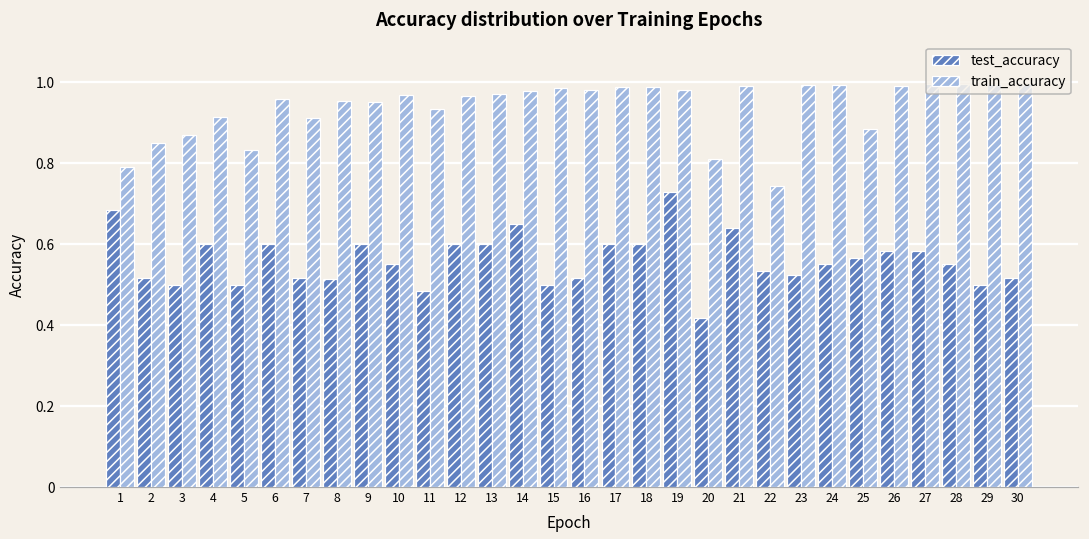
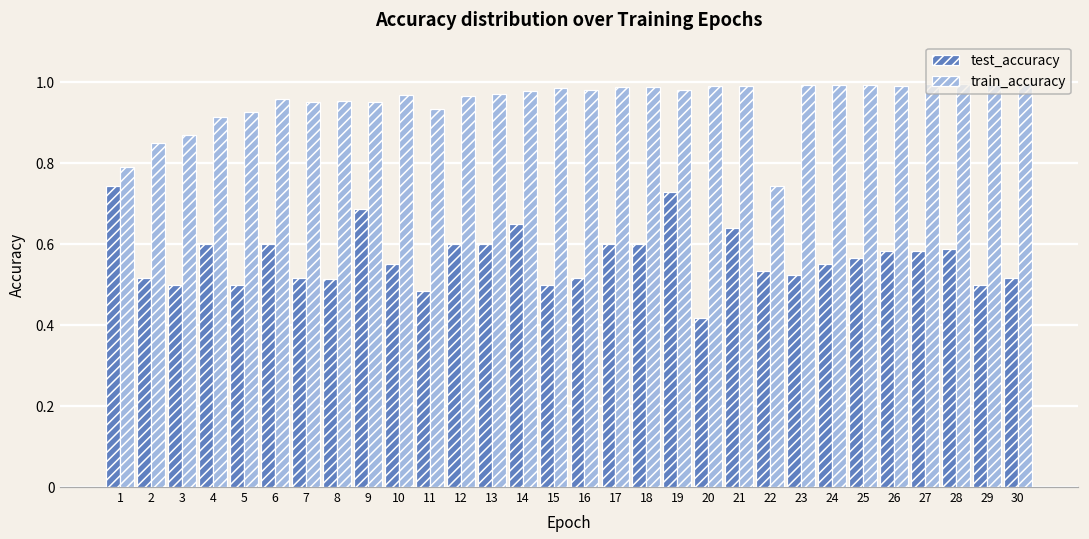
test_accuracy, 1: 0.68 -> 0.74
train_accuracy, 5: 0.83 -> 0.93
train_accuracy, 7: 0.91 -> 0.95
test_accuracy, 9: 0.60 -> 0.69
train_accuracy, 20: 0.81 -> 0.99
train_accuracy, 25: 0.89 -> 0.99
test_accuracy, 28: 0.55 -> 0.59
